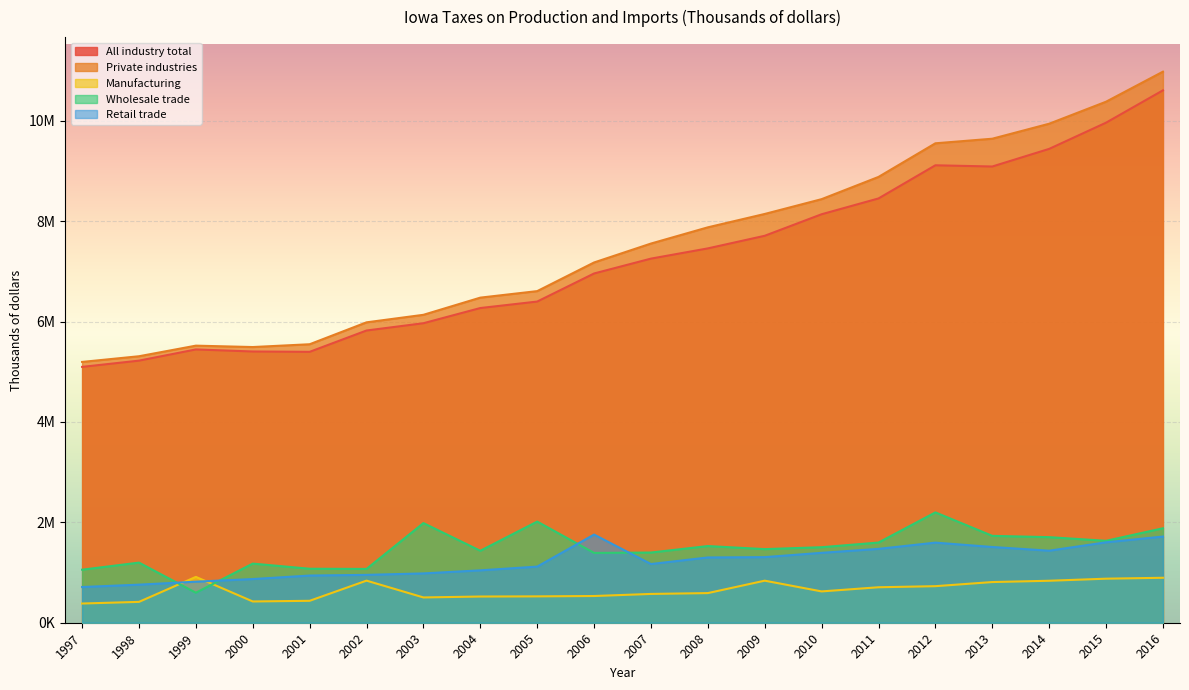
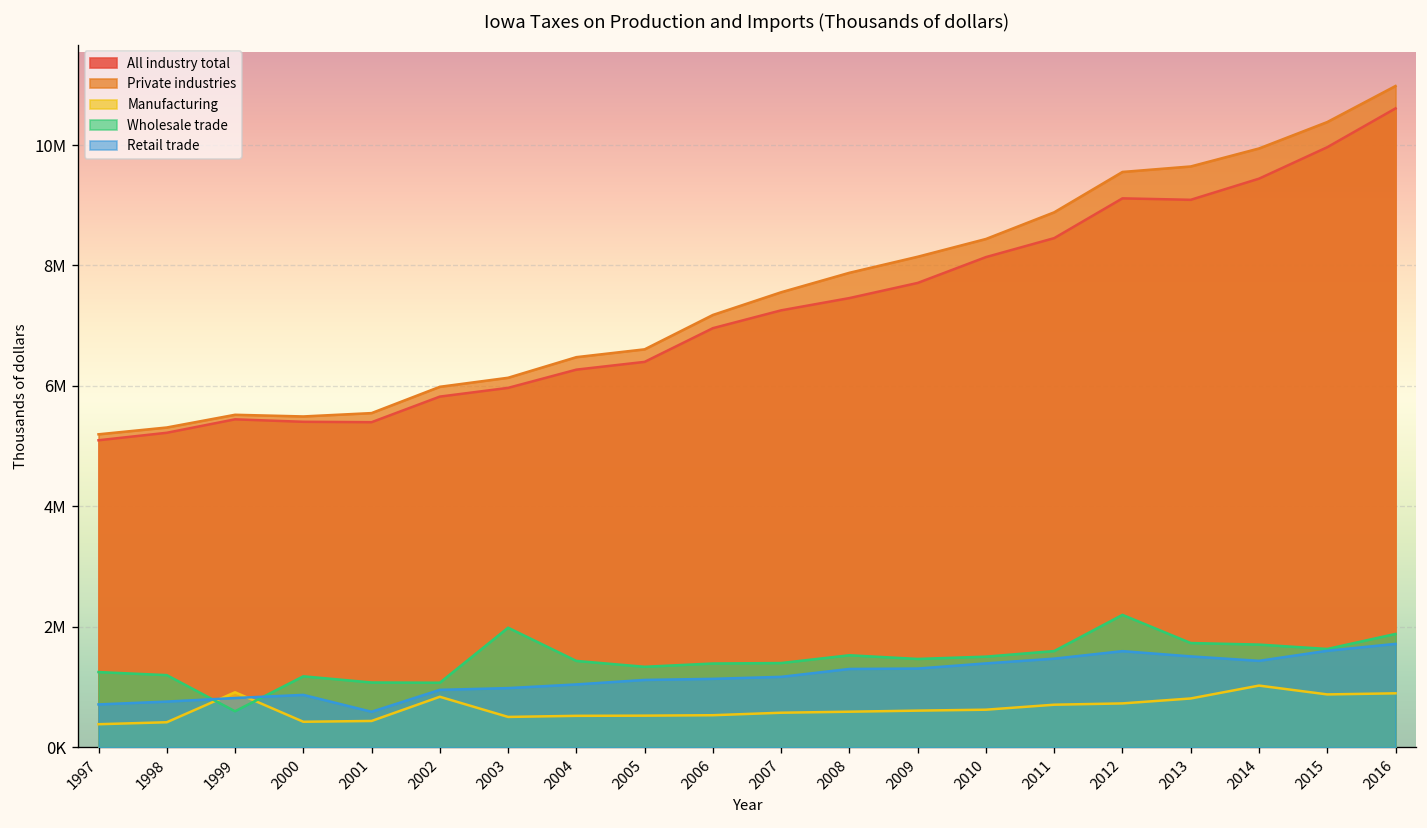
Wholesale trade, 1997: 1100000 -> 1200000
Retail trade, 2001: 900000 -> 600000
Wholesale trade, 2005: 2000000 -> 1300000
Retail trade, 2006: 1800000 -> 1100000
Manufacturing, 2009: 800000 -> 600000
Manufacturing, 2014: 800000 -> 1000000
